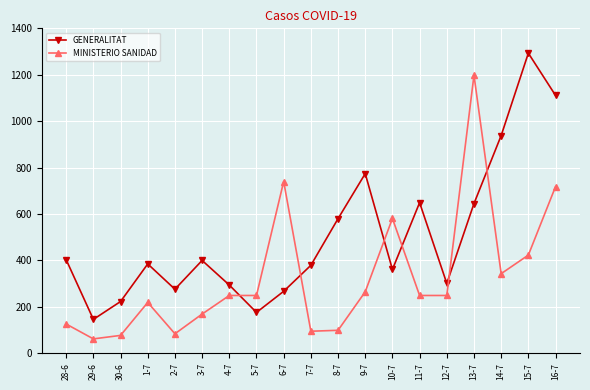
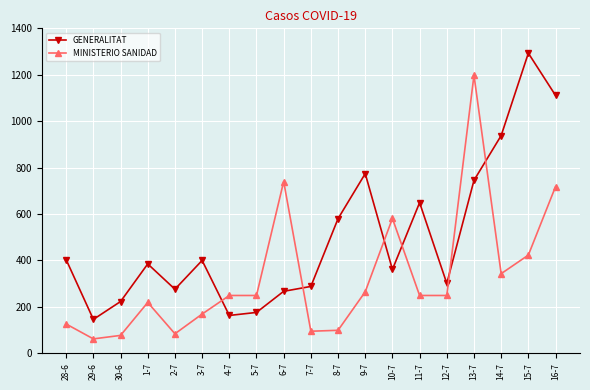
GENERALITAT, 4-7: 290 -> 160
GENERALITAT, 7-7: 380 -> 290
GENERALITAT, 13-7: 650 -> 750
